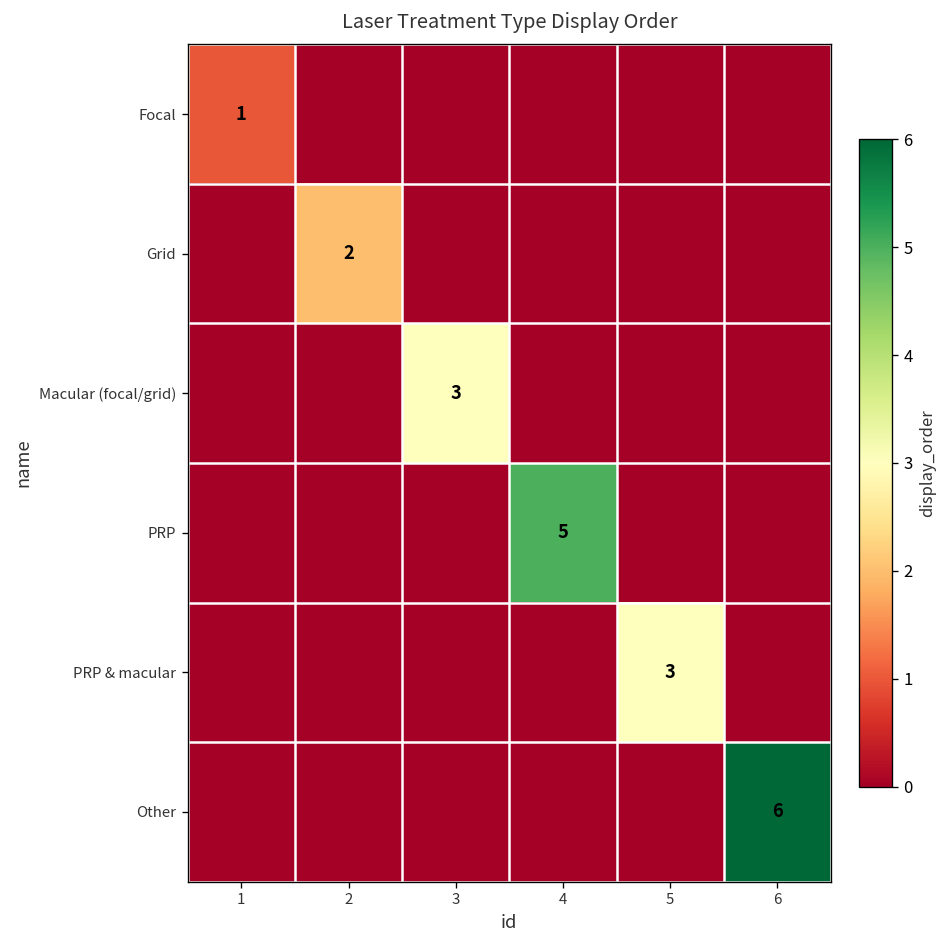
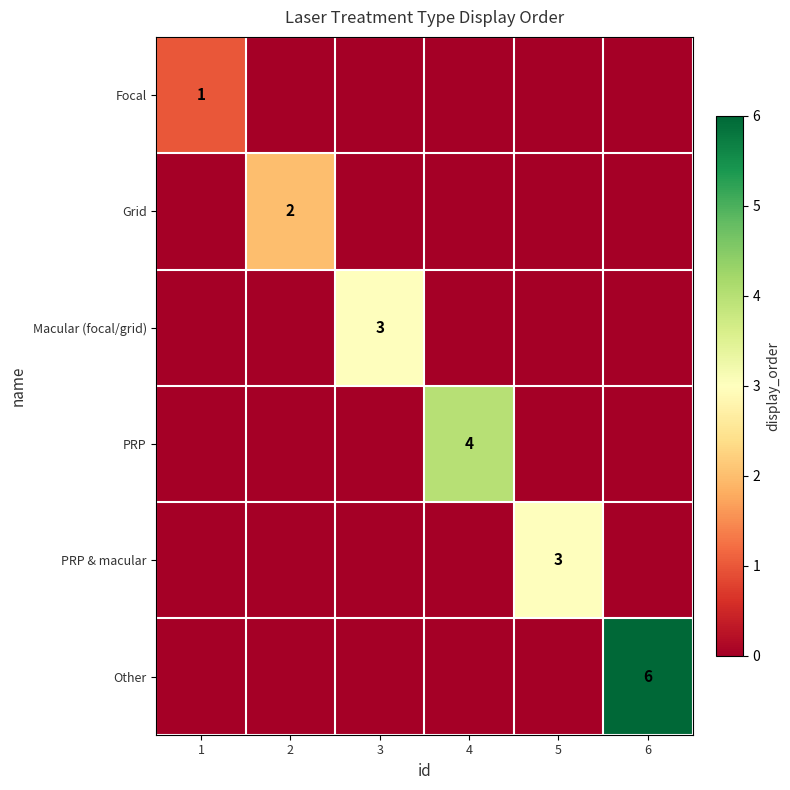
PRP, 4: 5 -> 4
